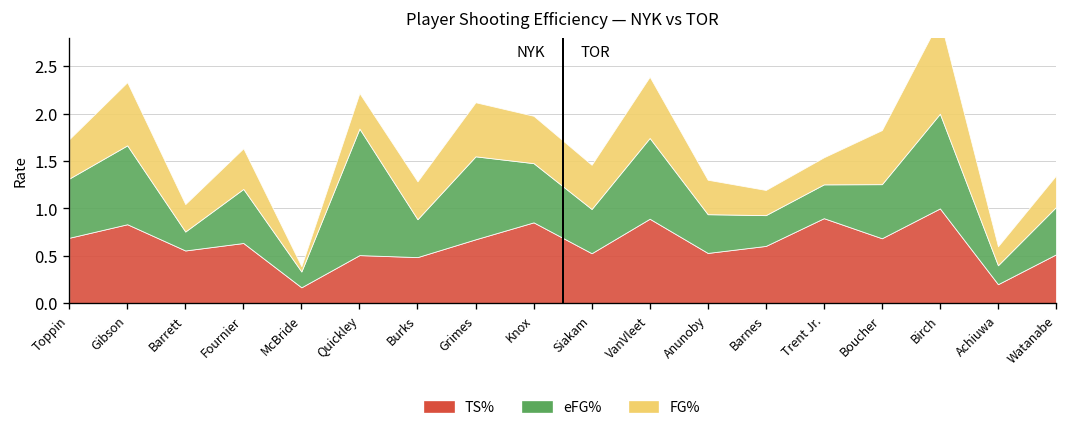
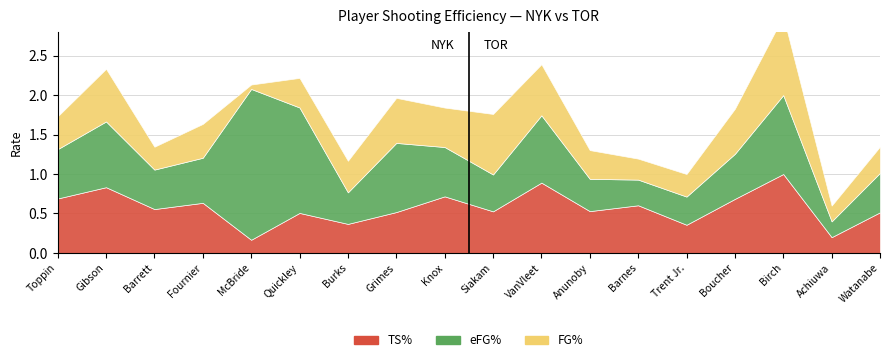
eFG%, Barrett: 0.2 -> 0.5
eFG%, McBride: 0.2 -> 1.9
TS%, Burks: 0.5 -> 0.4
TS%, Grimes: 0.7 -> 0.5
TS%, Knox: 0.9 -> 0.7
FG%, Siakam: 0.5 -> 0.8
TS%, Trent Jr.: 0.9 -> 0.4
